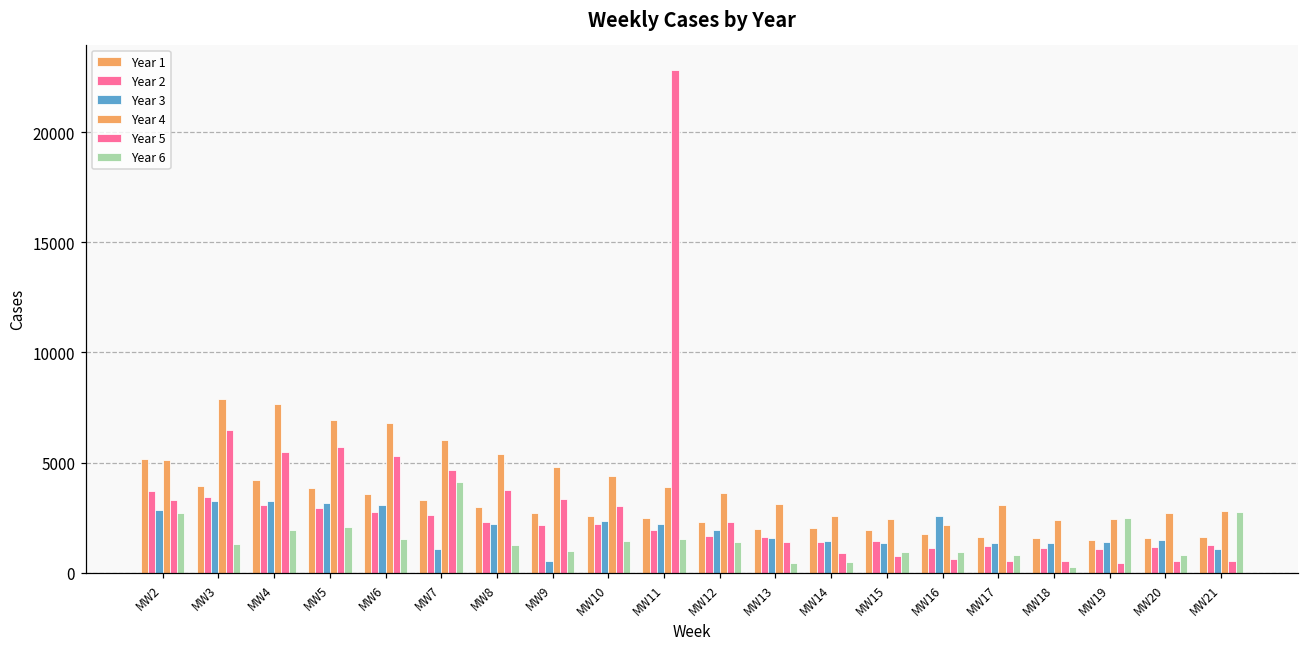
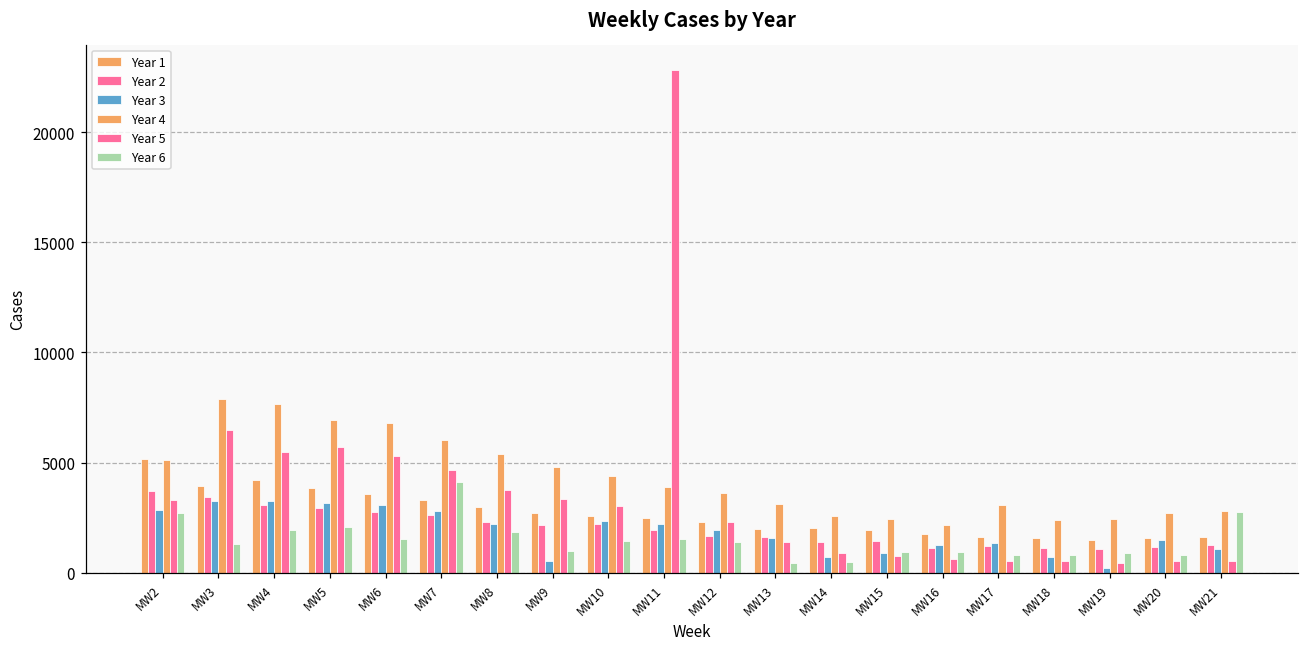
Year 3, MW7: 1100 -> 2800
Year 6, MW8: 1300 -> 1900
Year 3, MW14: 1400 -> 700
Year 3, MW15: 1400 -> 900
Year 3, MW16: 2600 -> 1300
Year 3, MW18: 1400 -> 700
Year 6, MW18: 300 -> 800
Year 3, MW19: 1400 -> 200
Year 6, MW19: 2500 -> 900
